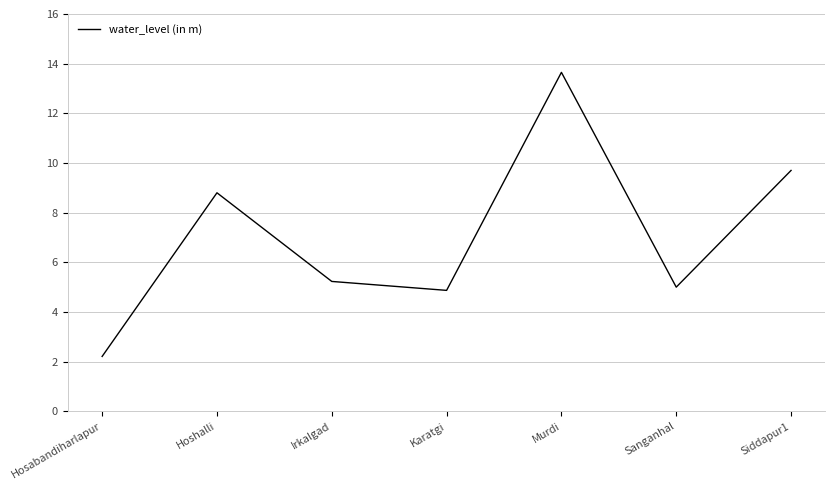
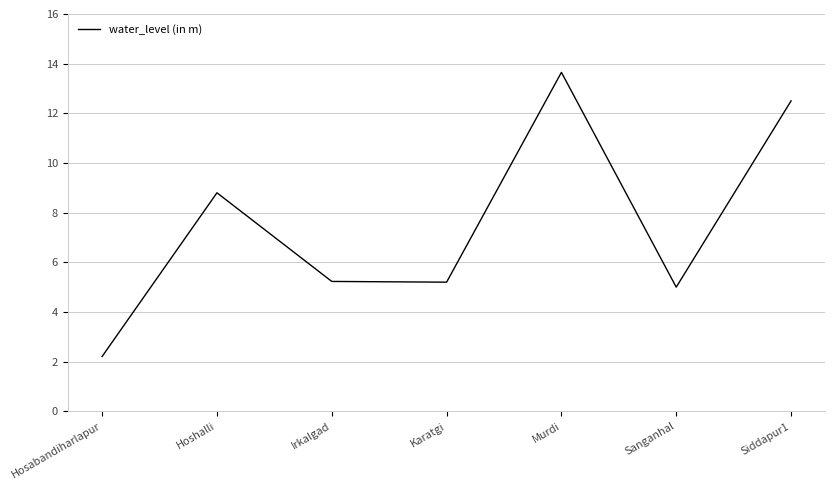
Karatgi: 4.9 -> 5.2
Siddapur1: 9.7 -> 12.5
